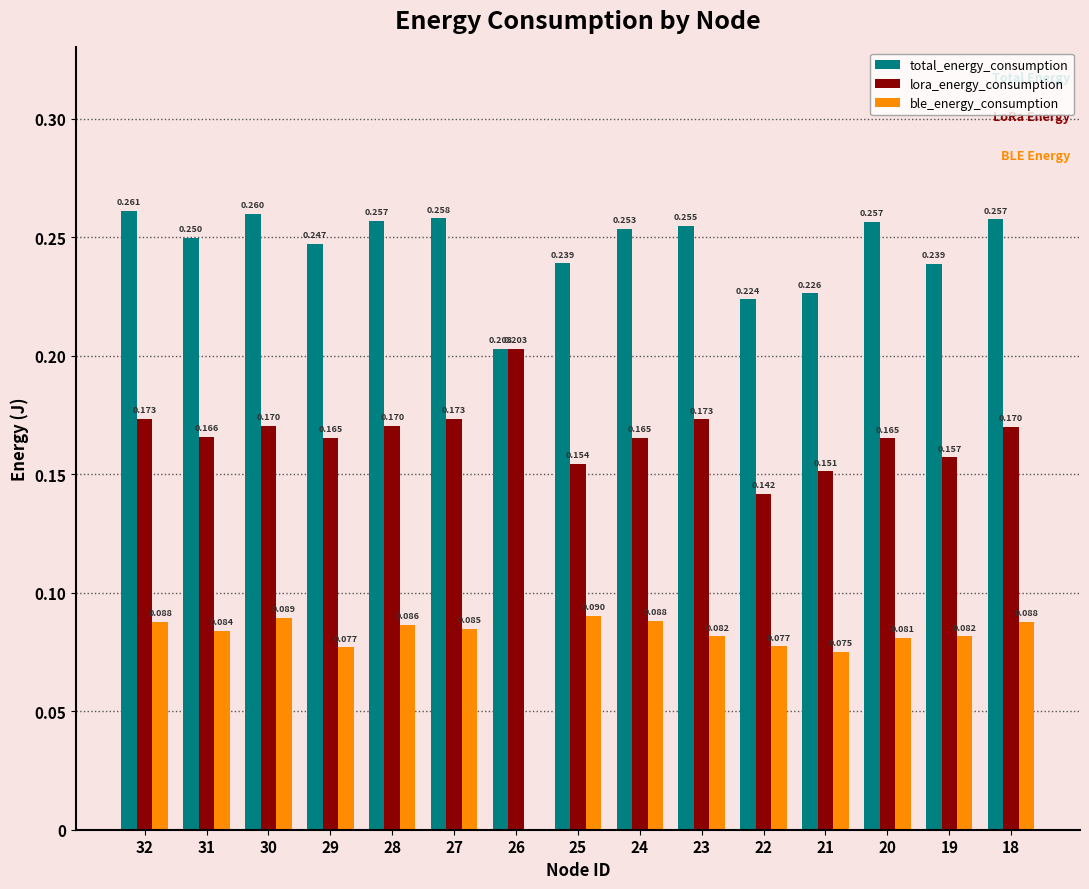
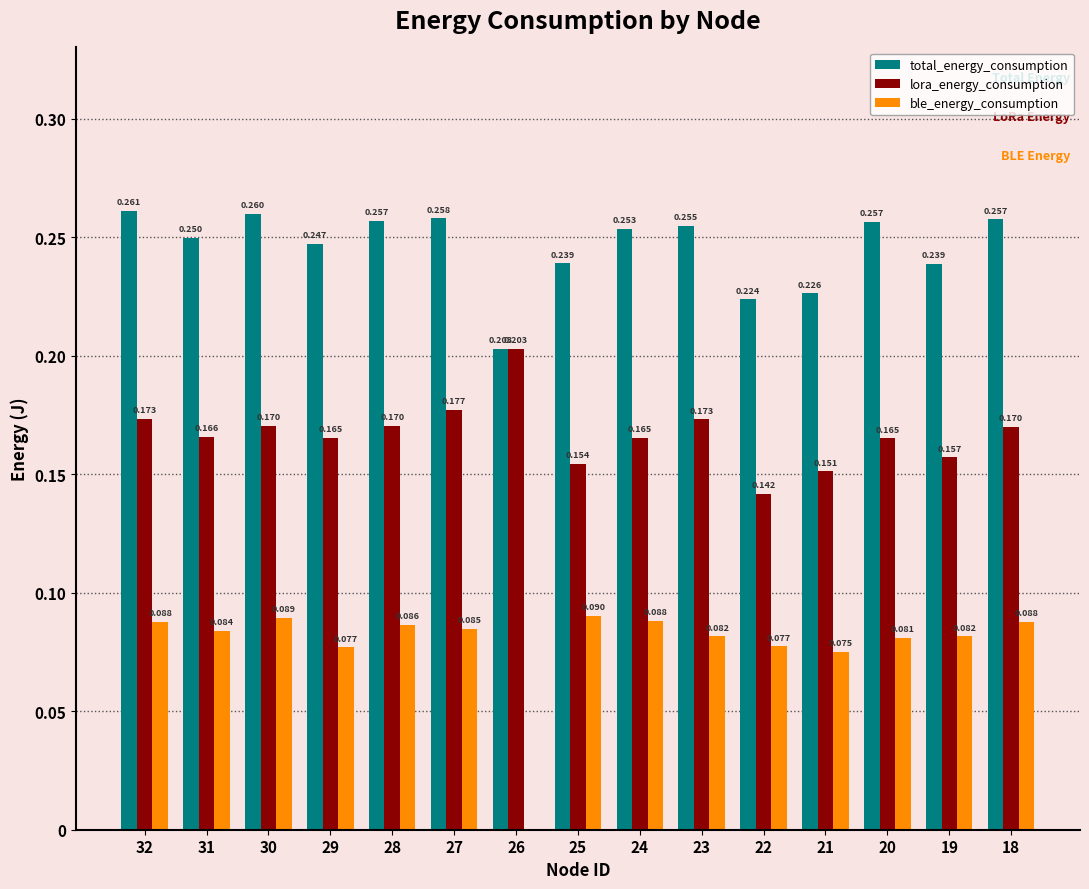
lora_energy_consumption, 27: 0.173 -> 0.177
